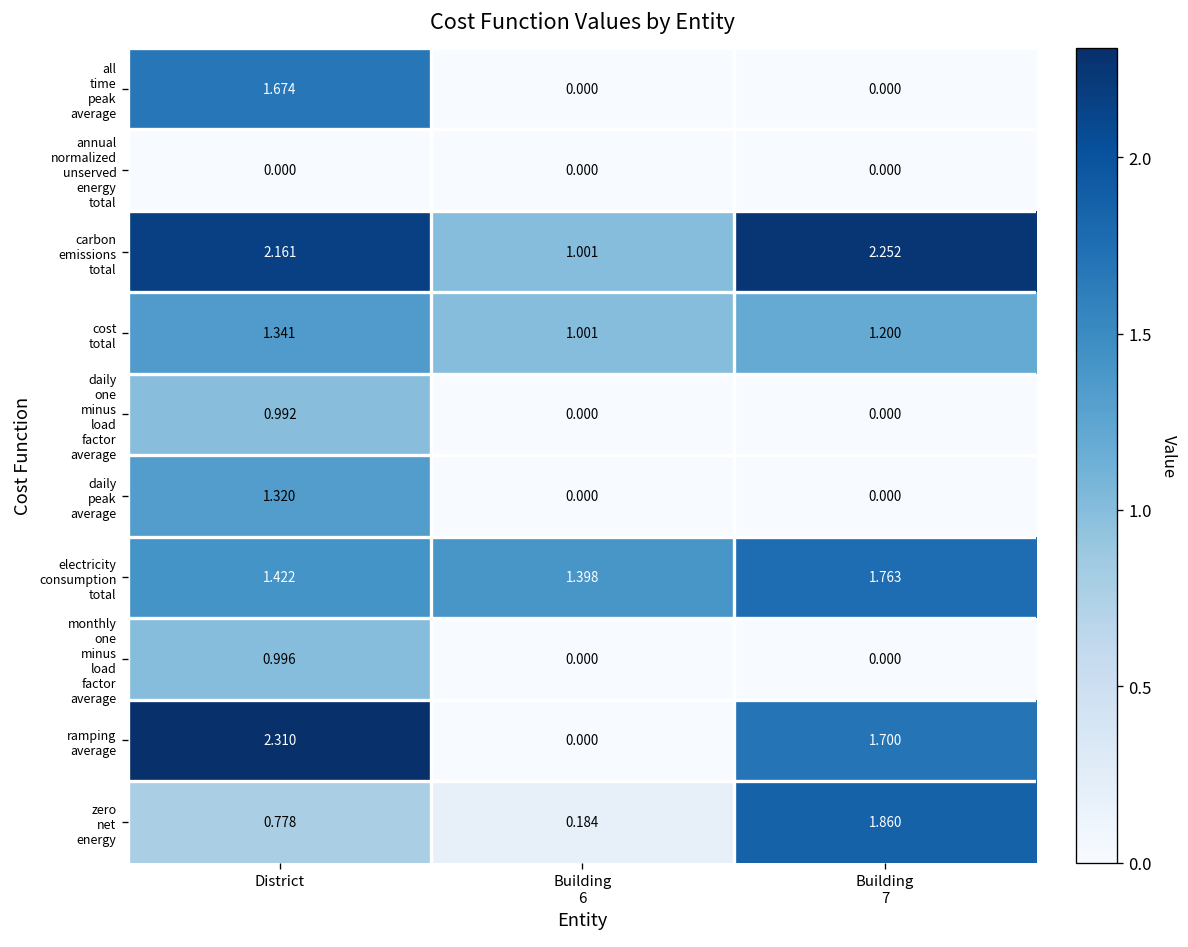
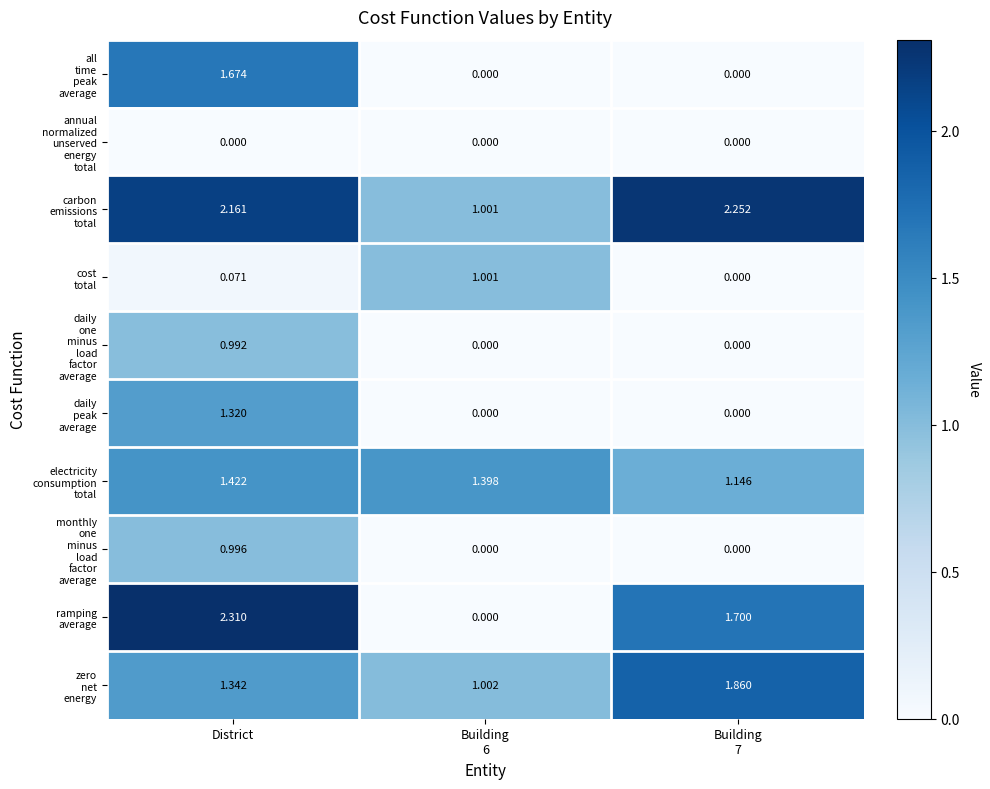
cost total, District: 1.341 -> 0.071
cost total, Building 7: 1.200 -> 0.000
electricity consumption total, Building 7: 1.763 -> 1.146
zero net energy, District: 0.778 -> 1.342
zero net energy, Building 6: 0.184 -> 1.002
